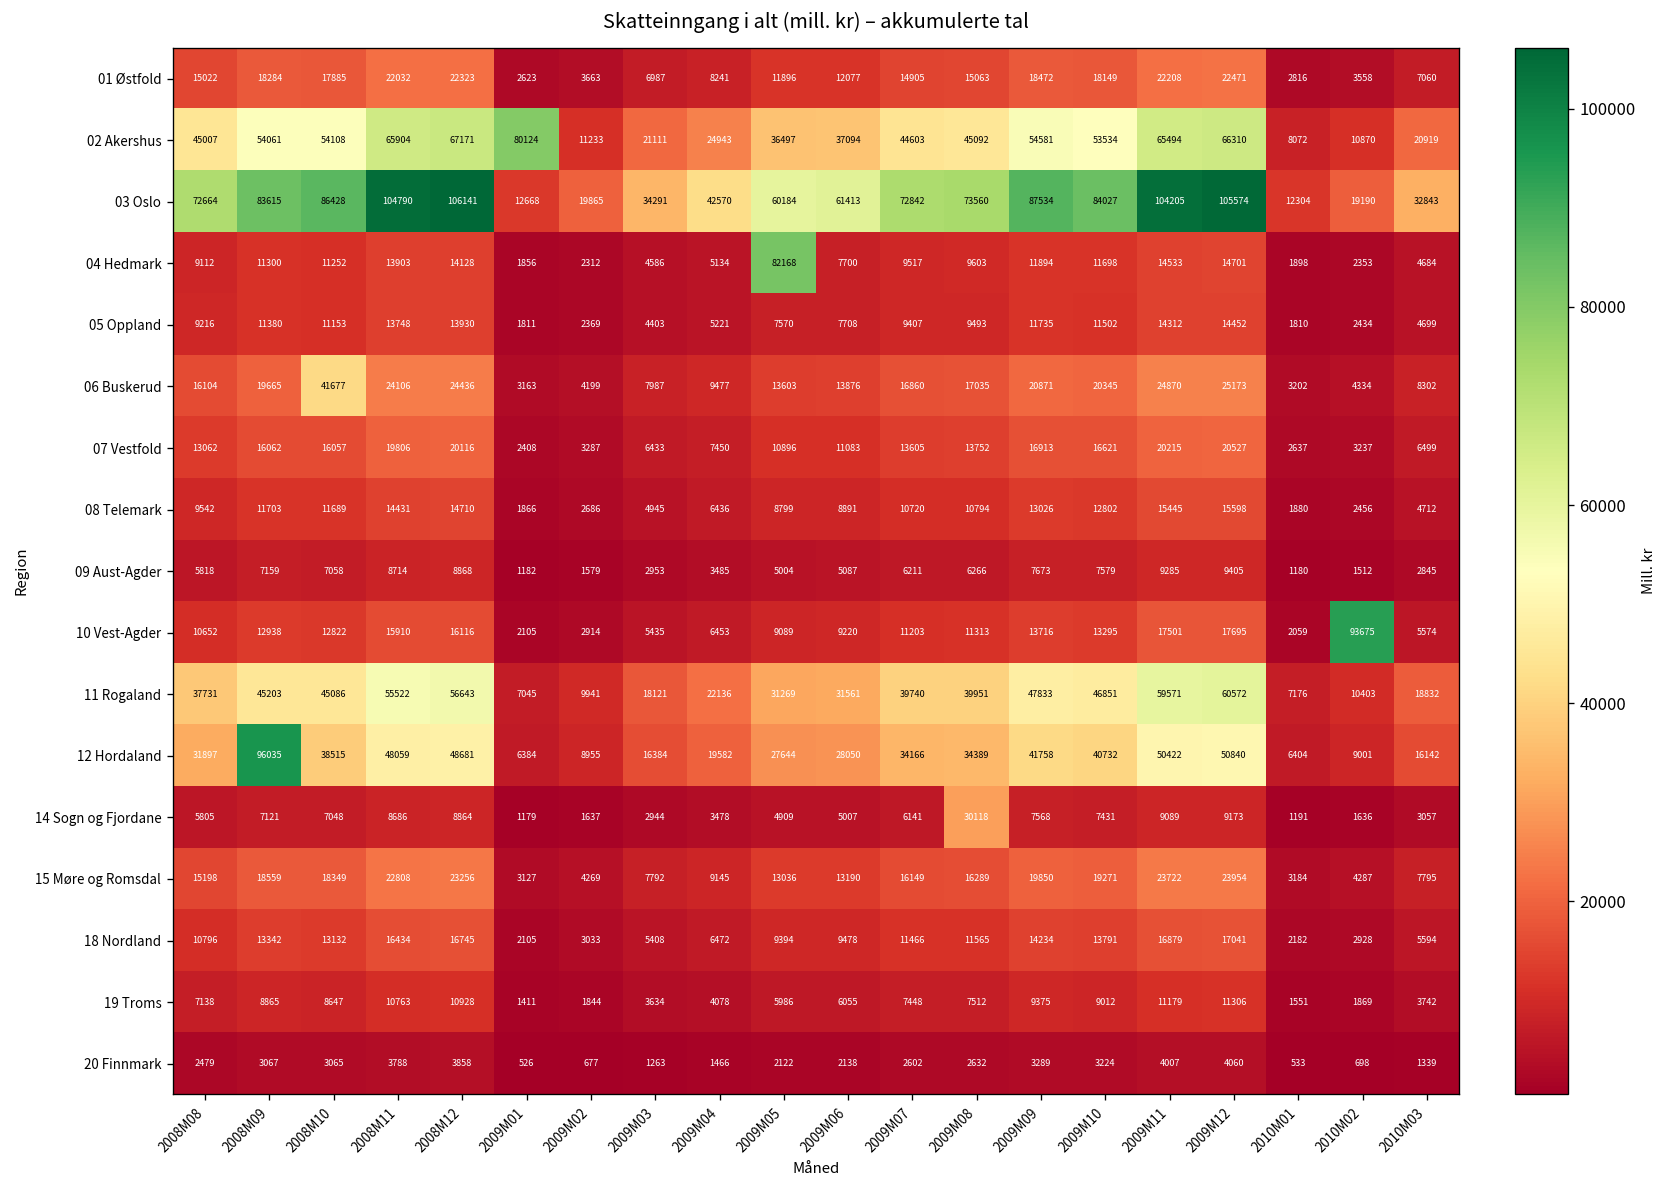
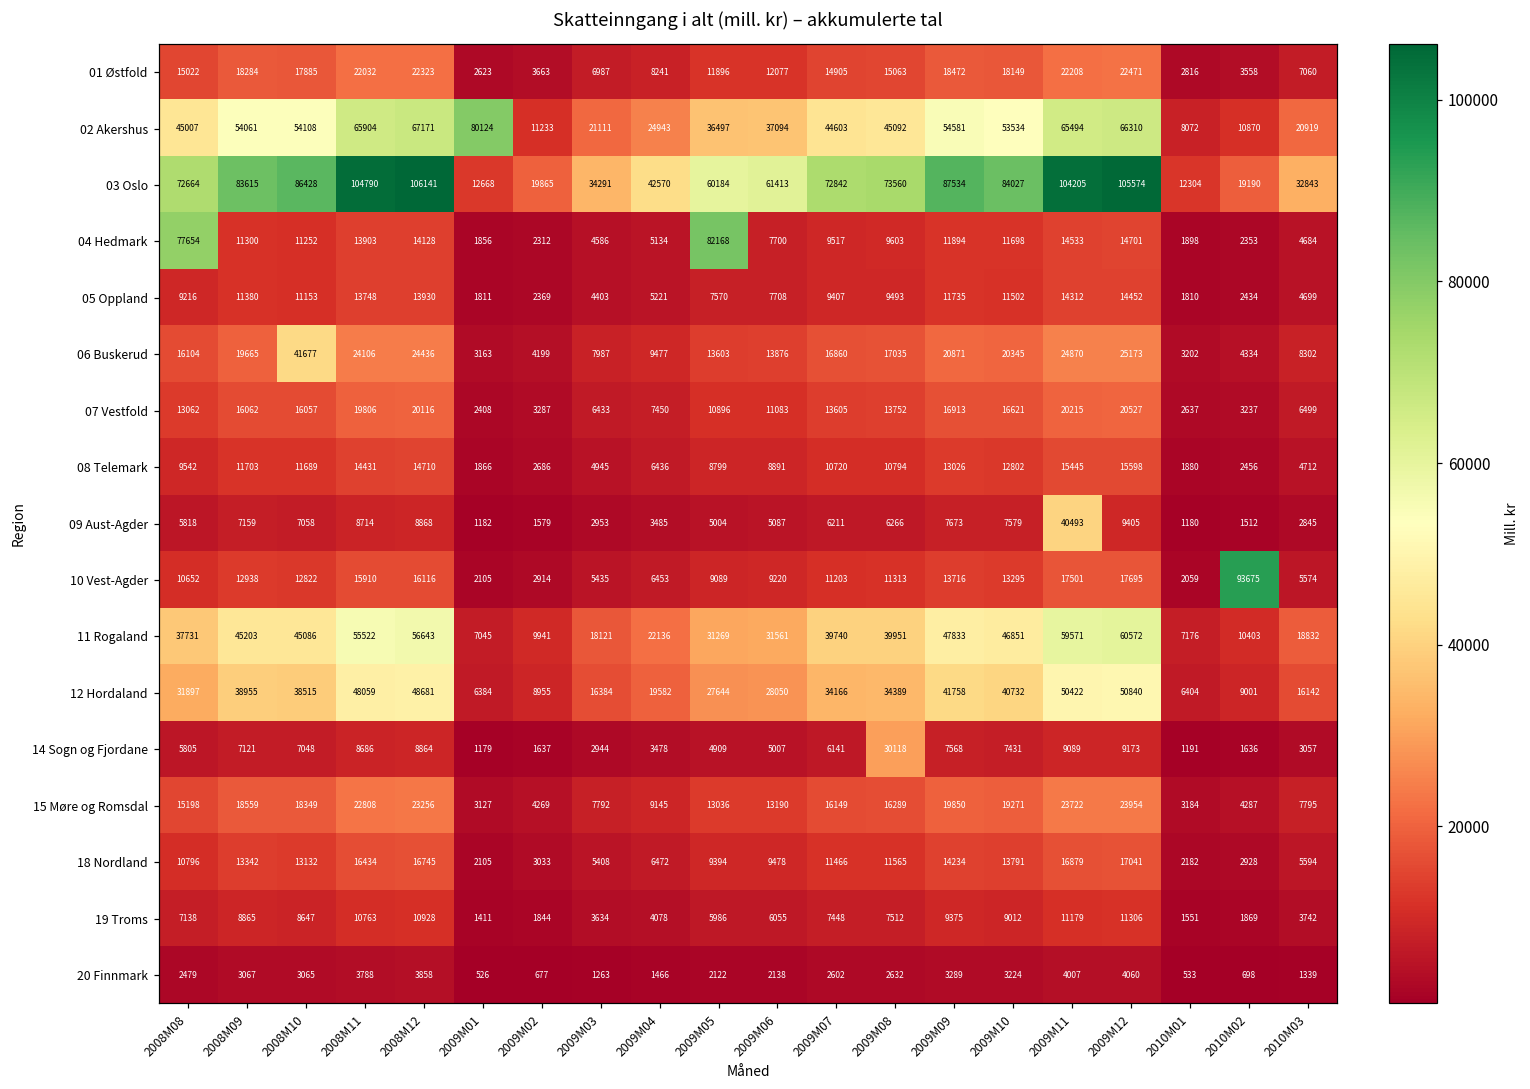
04 Hedmark, 2008M08: 9112 -> 77654
09 Aust-Agder, 2009M11: 9285 -> 40493
12 Hordaland, 2008M09: 96035 -> 38955
